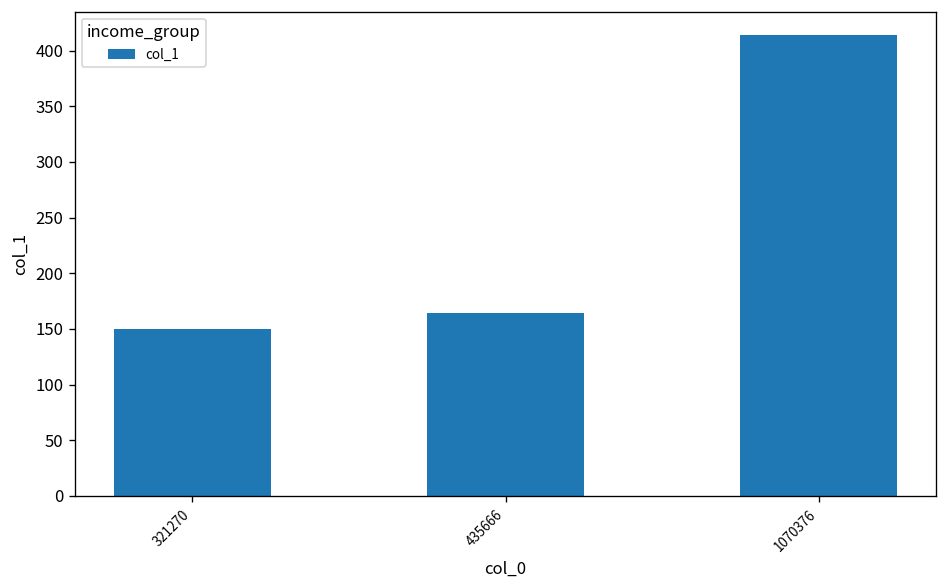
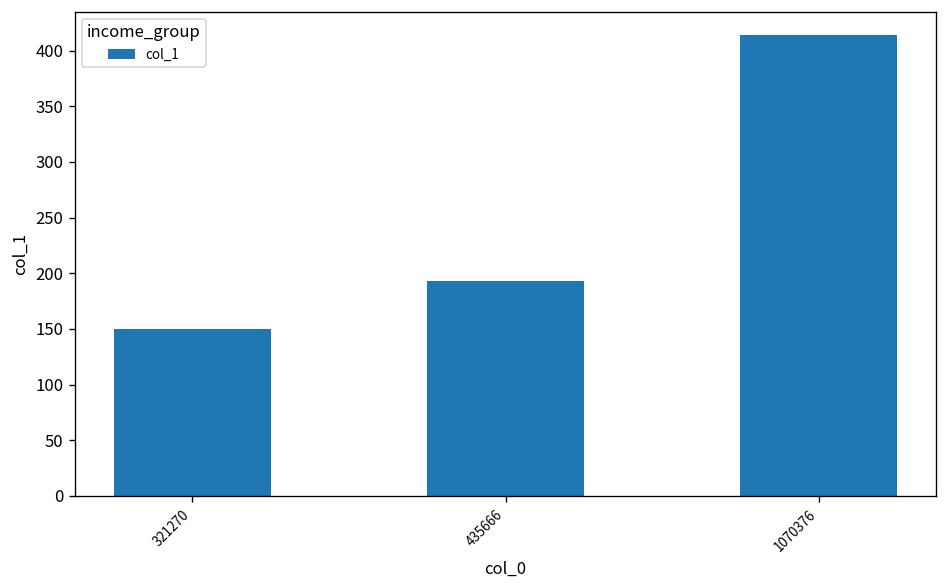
435666: 160 -> 190
